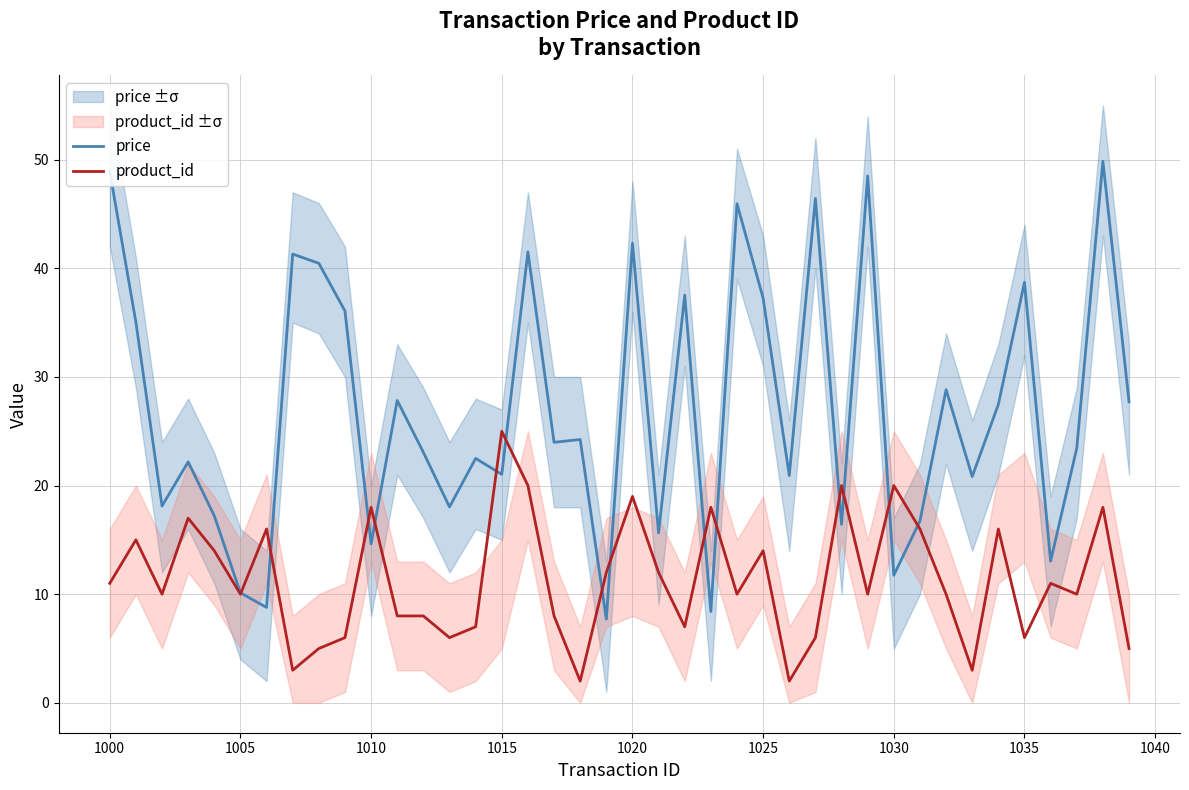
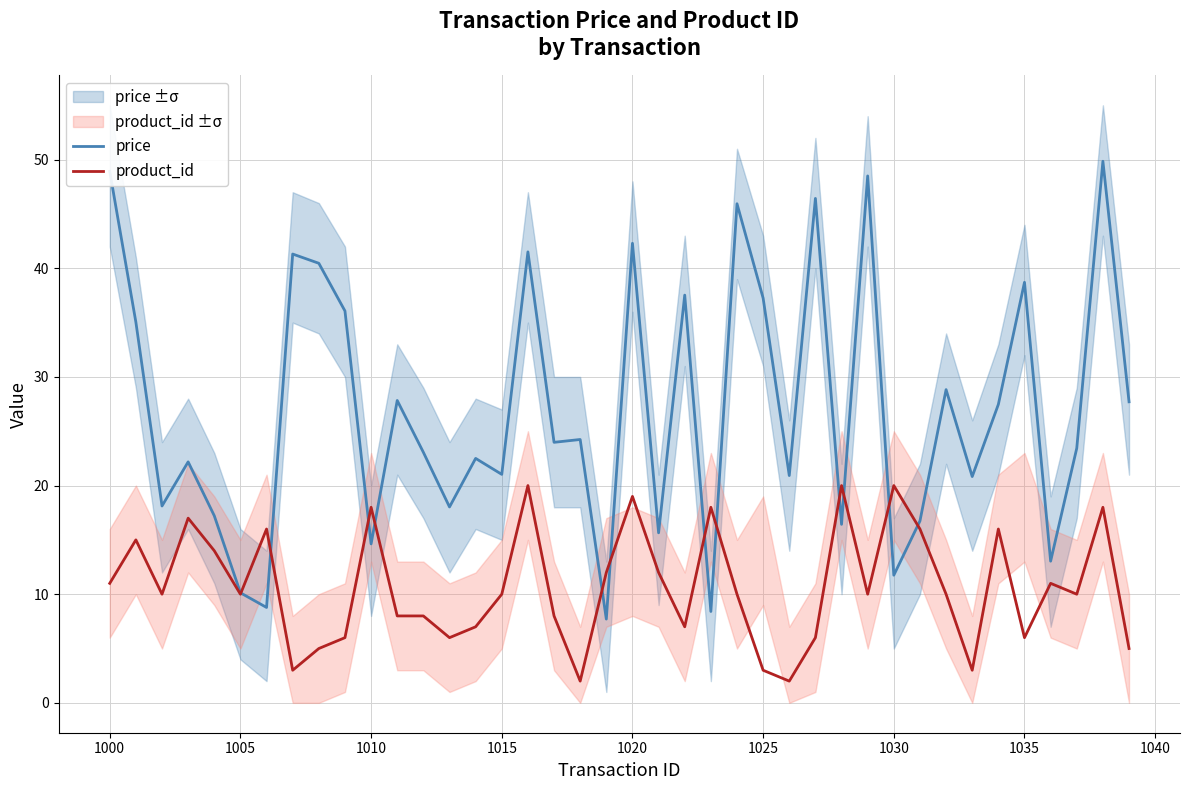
product_id, 1015: 25 -> 10
product_id, 1025: 14 -> 3
